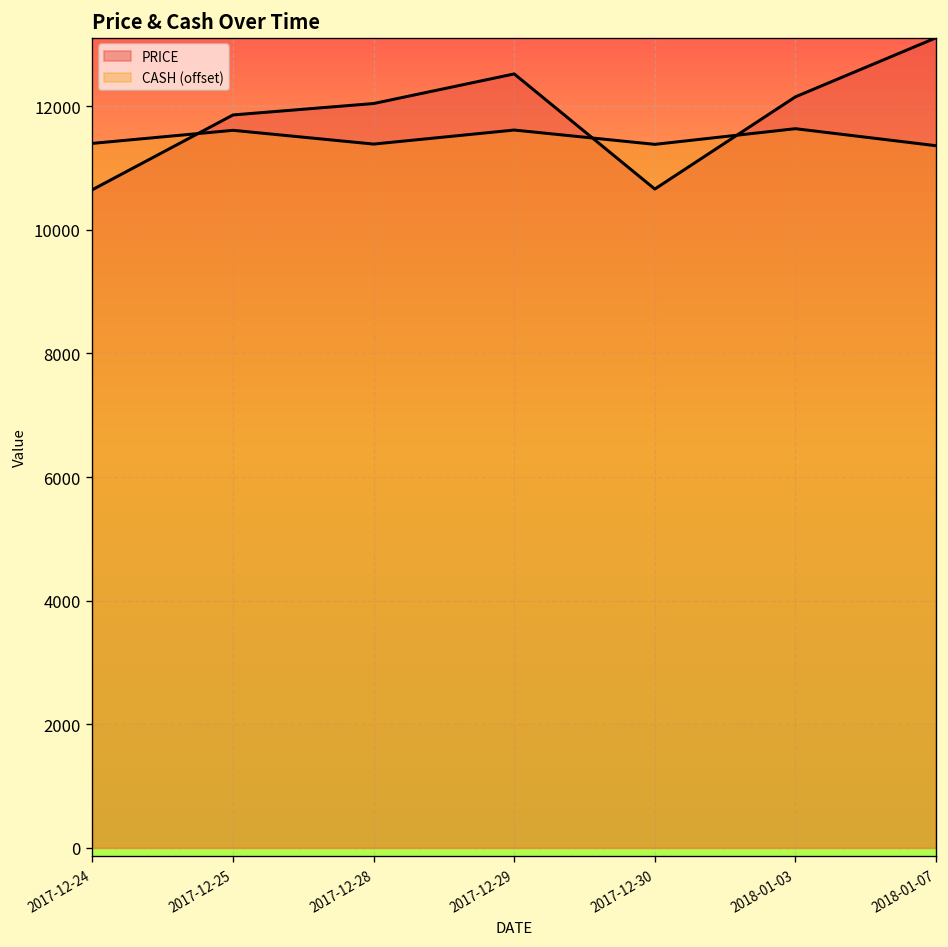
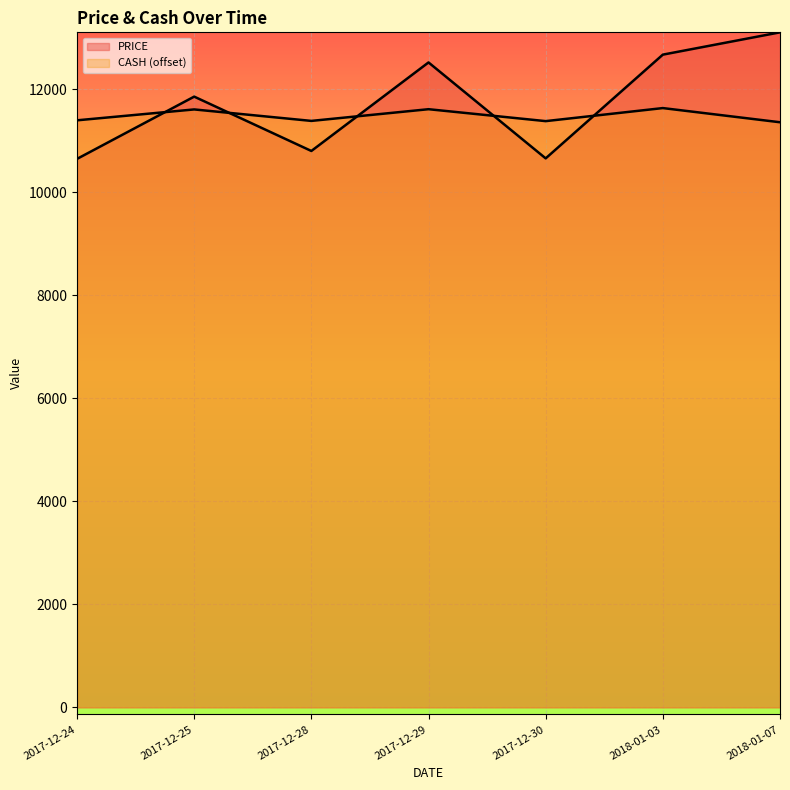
PRICE, 2017-12-28: 12000 -> 10800
PRICE, 2018-01-03: 12200 -> 12700
